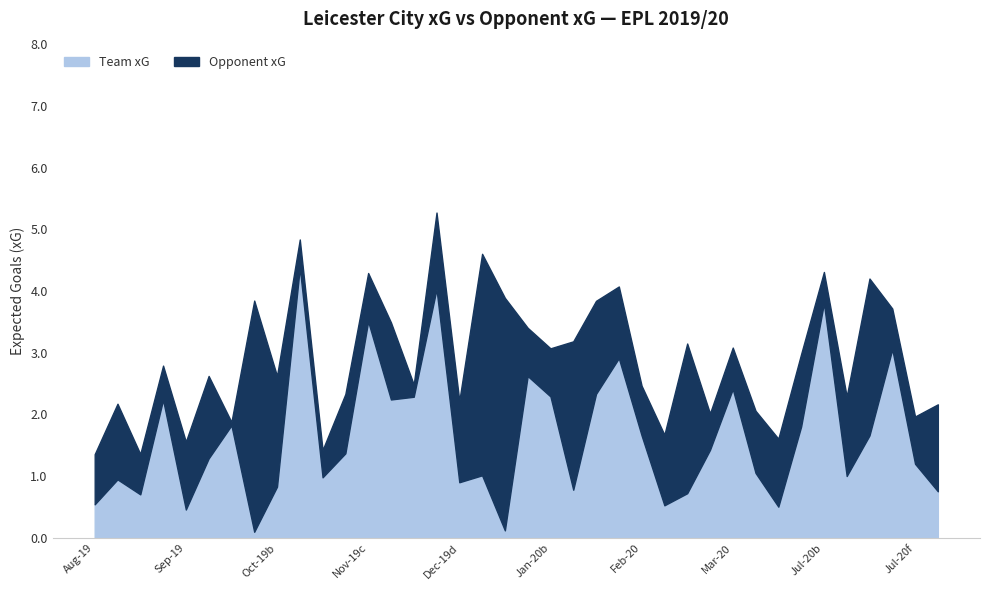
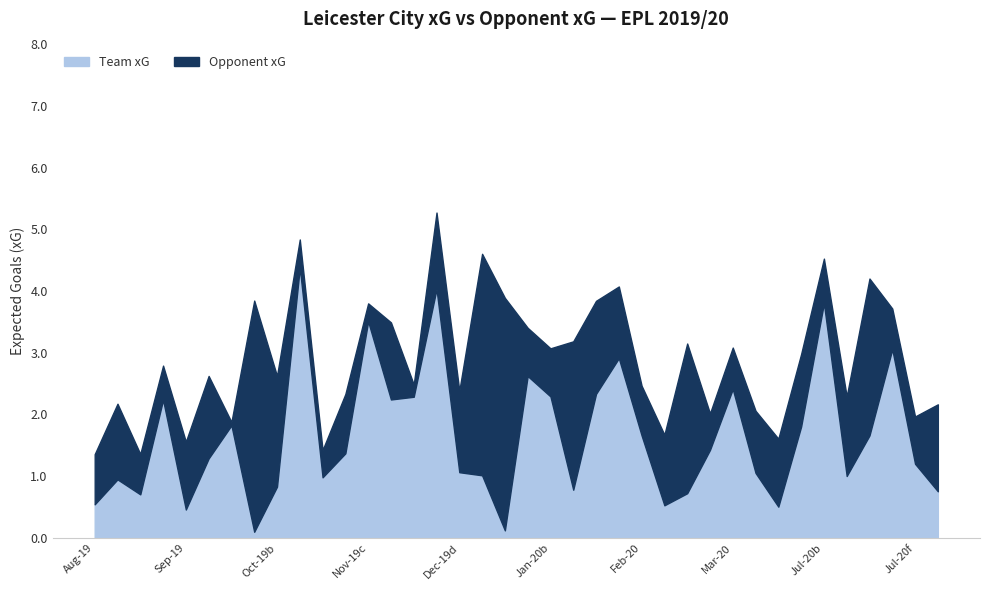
Opponent xG, Nov-19c: 0.8 -> 0.3
Team xG, Dec-19d: 0.9 -> 1.1
Opponent xG, Jul-20b: 0.5 -> 0.7
